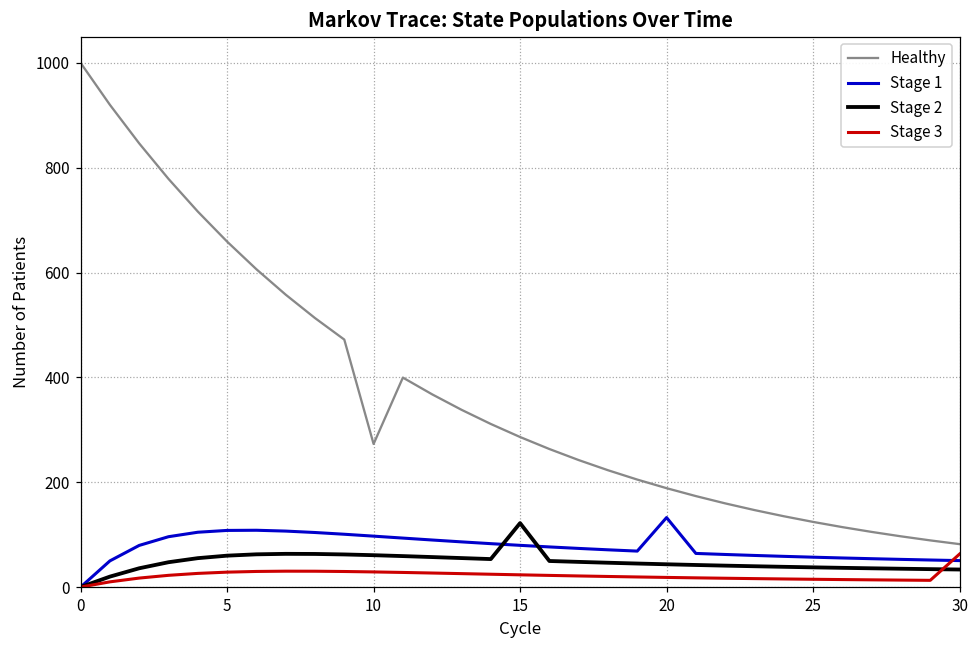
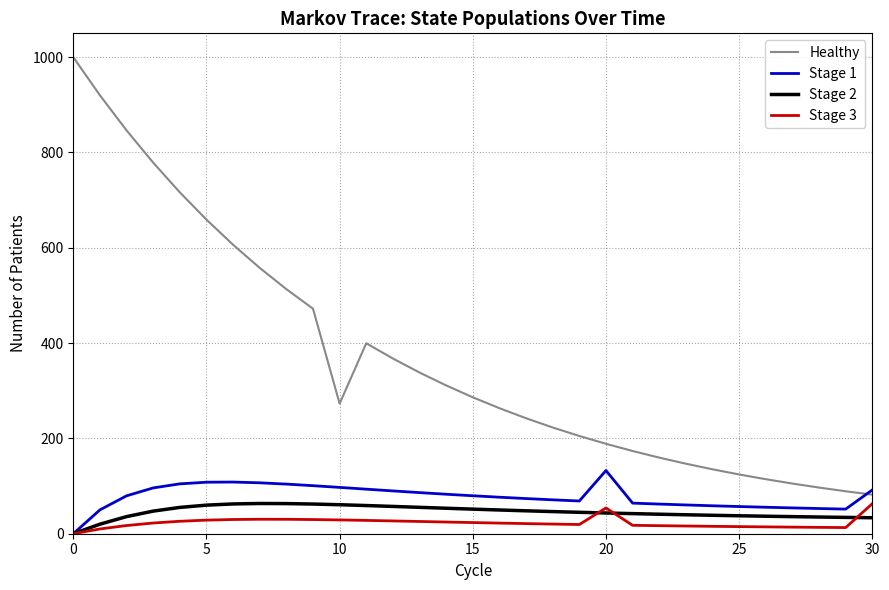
Stage 2, 15: 120 -> 50
Stage 3, 20: 20 -> 50
Stage 1, 30: 50 -> 90
